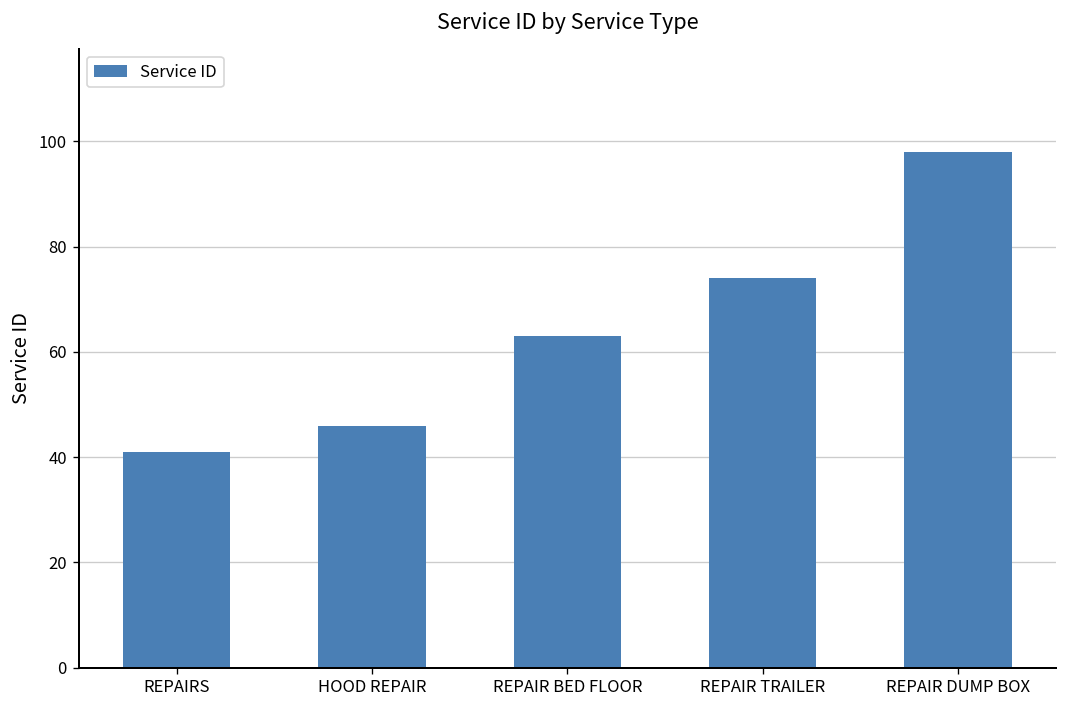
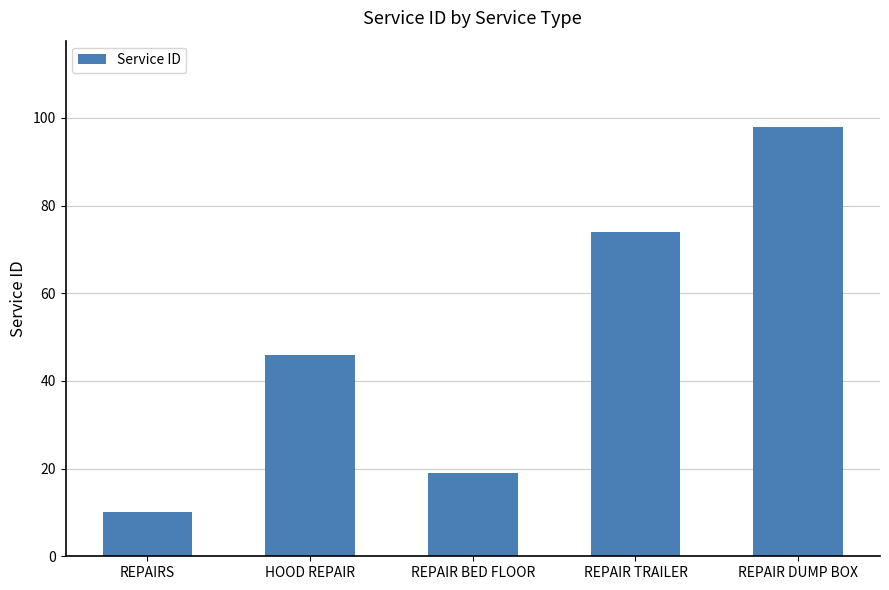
REPAIRS: 41 -> 10
REPAIR BED FLOOR: 63 -> 19
